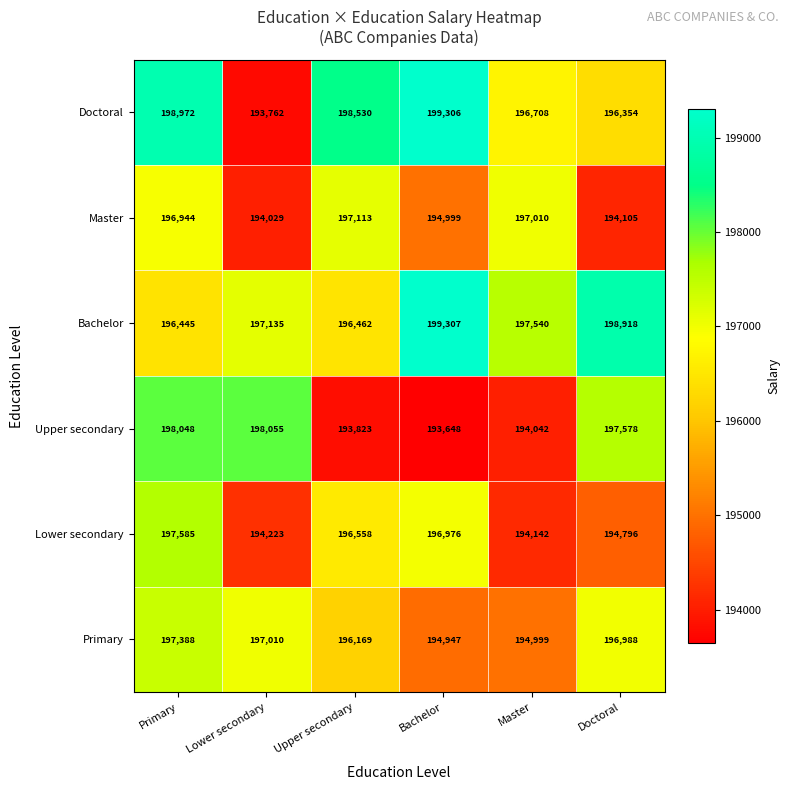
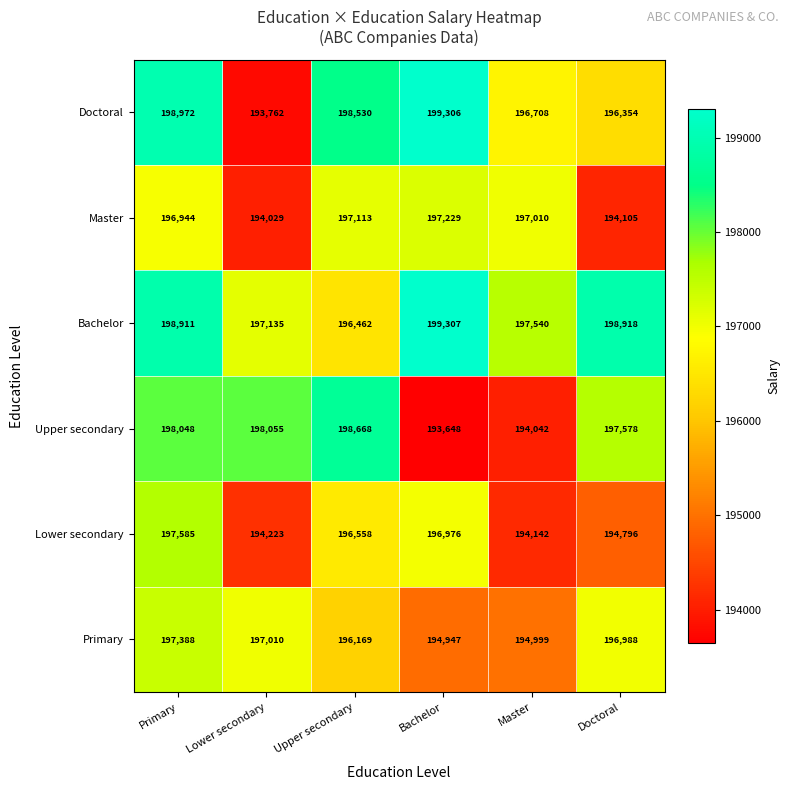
Master, Bachelor: 194,999 -> 197,229
Bachelor, Primary: 196,445 -> 198,911
Upper secondary, Upper secondary: 193,823 -> 198,668
